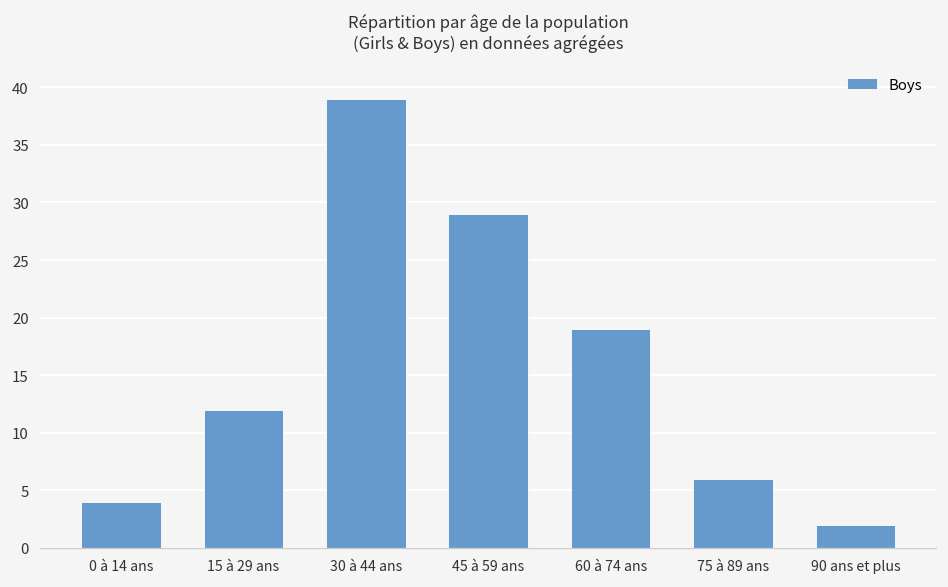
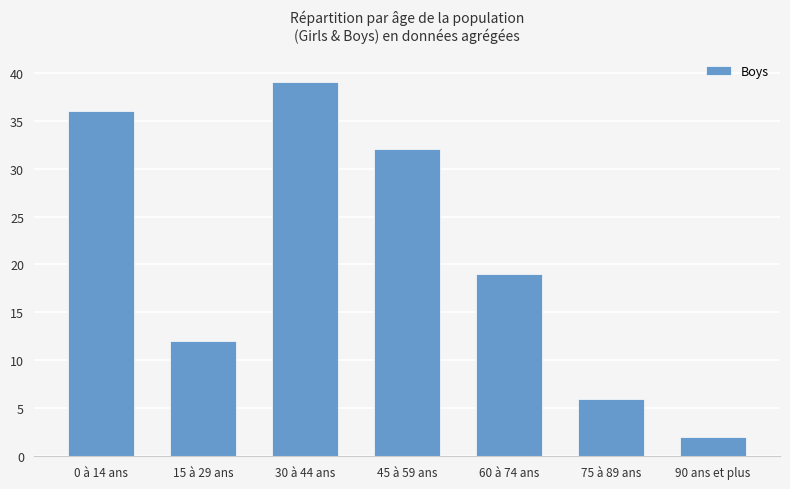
0 à 14 ans: 4 -> 36
45 à 59 ans: 29 -> 32
